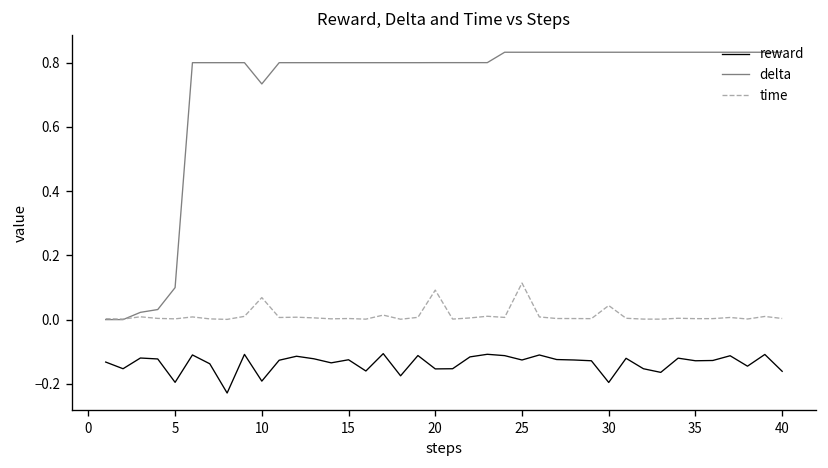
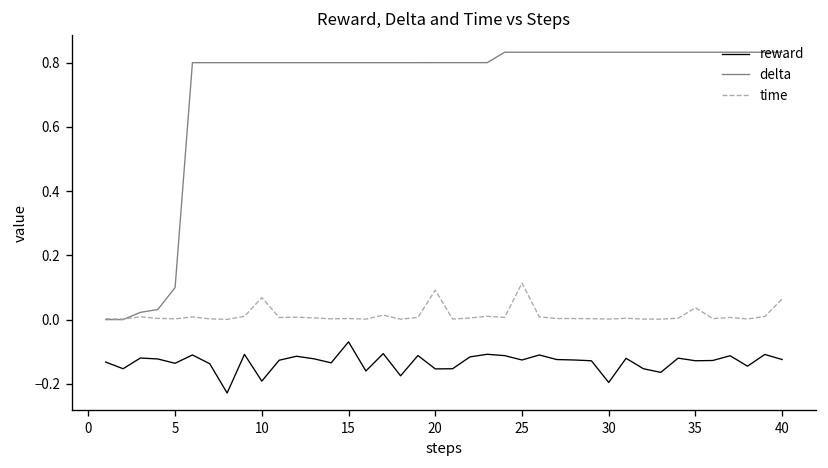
reward, 5: -0.20 -> -0.14
delta, 10: 0.73 -> 0.80
reward, 15: -0.13 -> -0.07
time, 30: 0.04 -> 0.00
time, 35: 0.00 -> 0.04
reward, 40: -0.16 -> -0.12
time, 40: 0.00 -> 0.06
